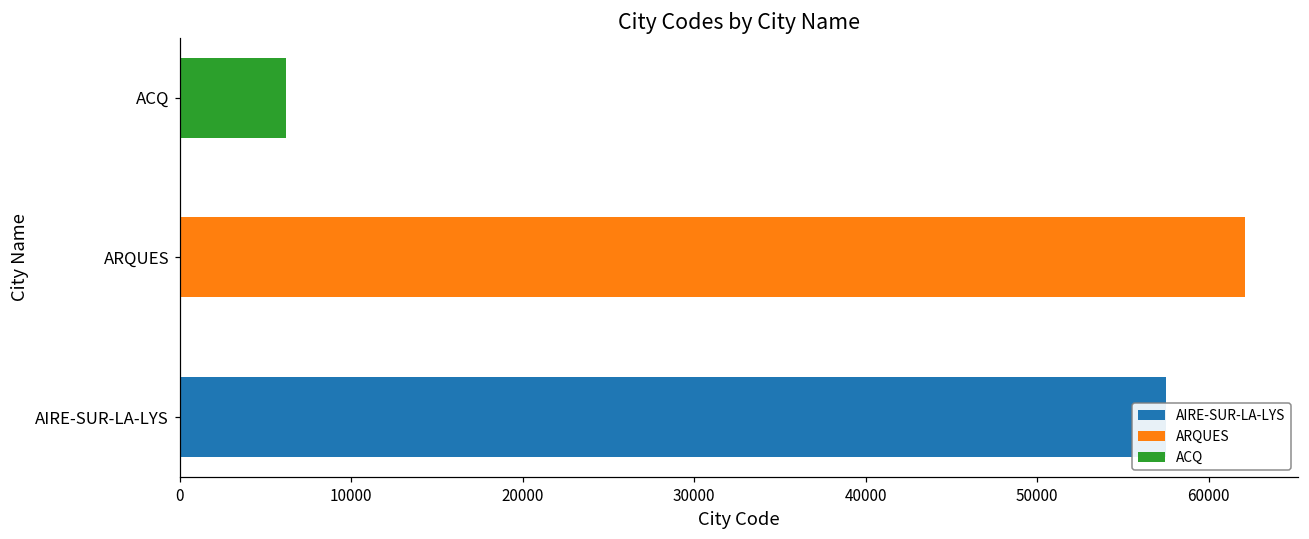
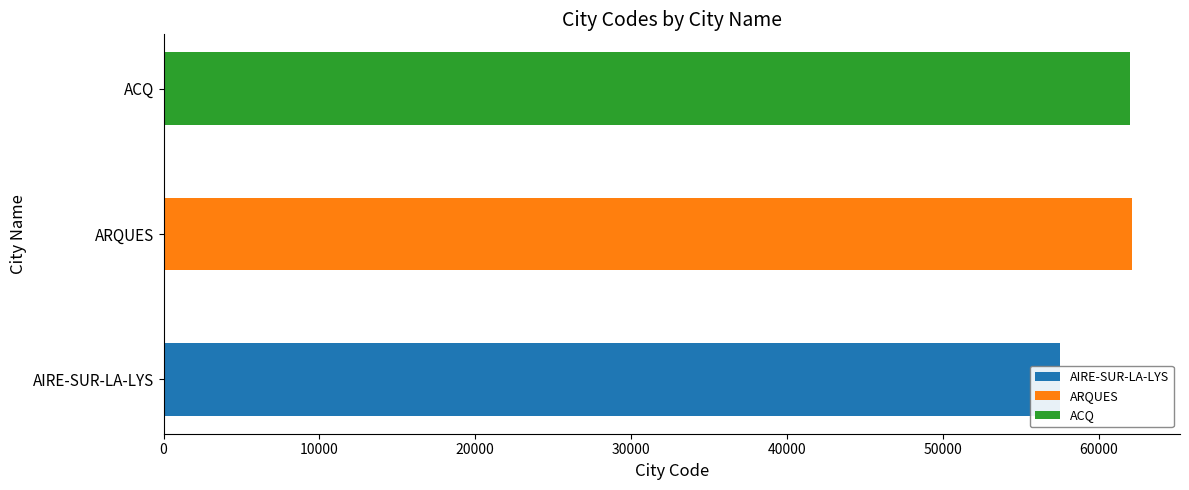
ACQ: 6200 -> 62000
